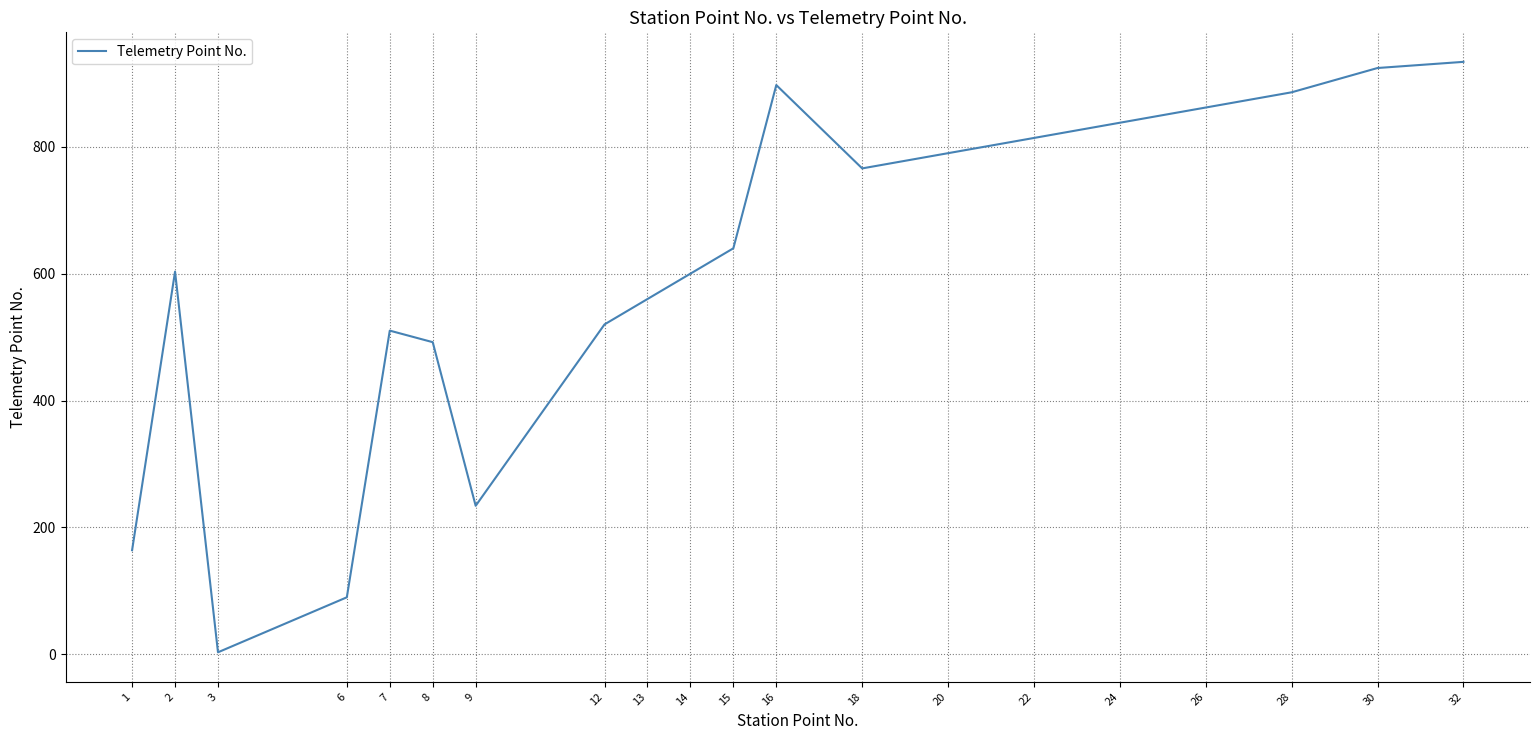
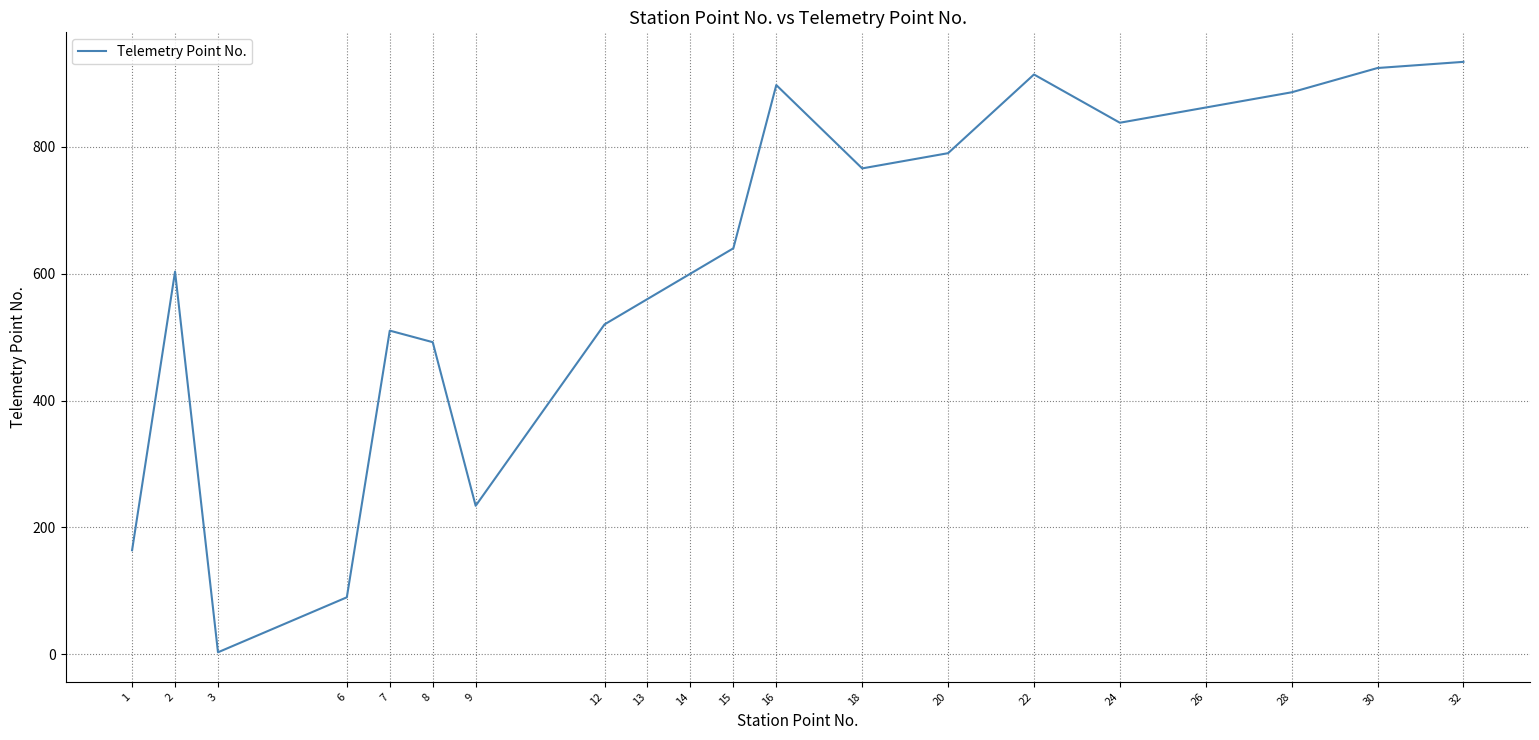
22: 810 -> 910
